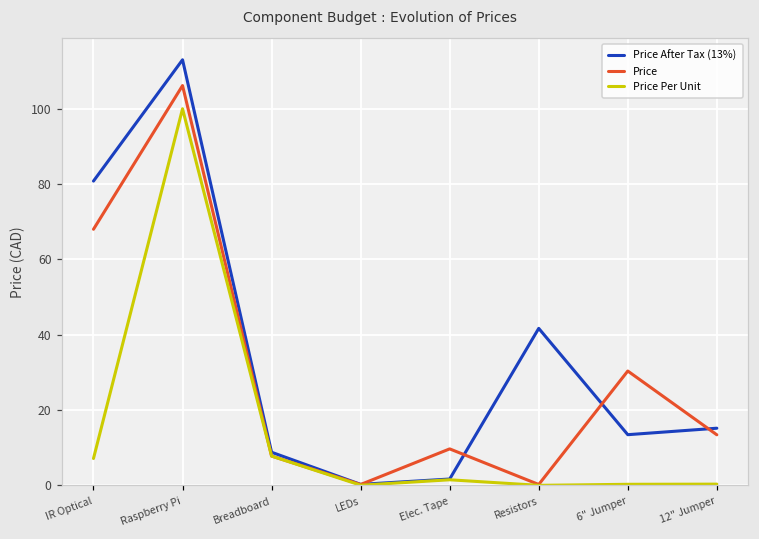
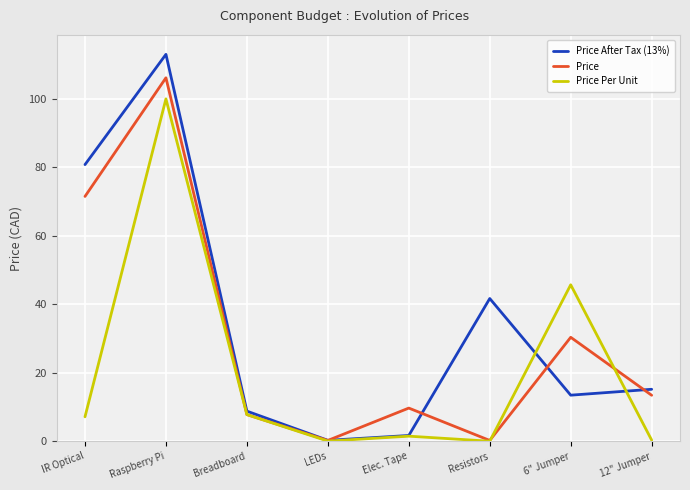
Price, IR Optical: 68 -> 72
Price Per Unit, 6" Jumper: 0 -> 46
